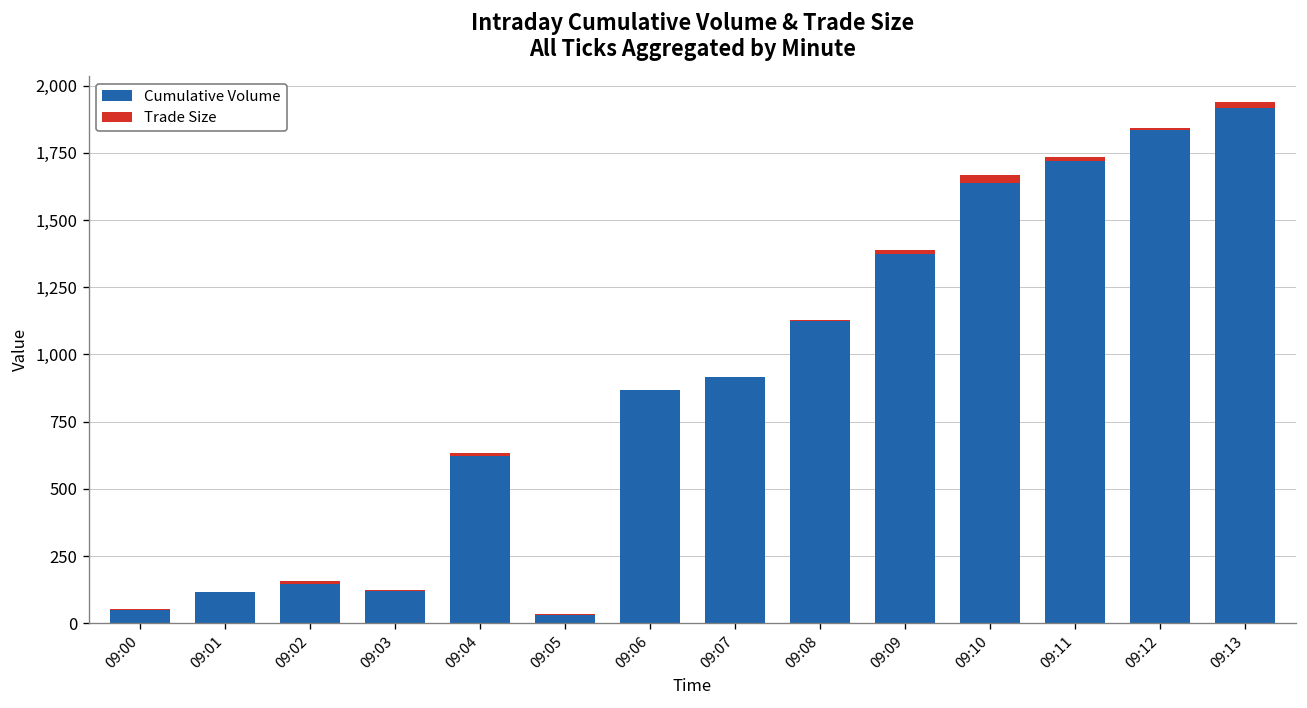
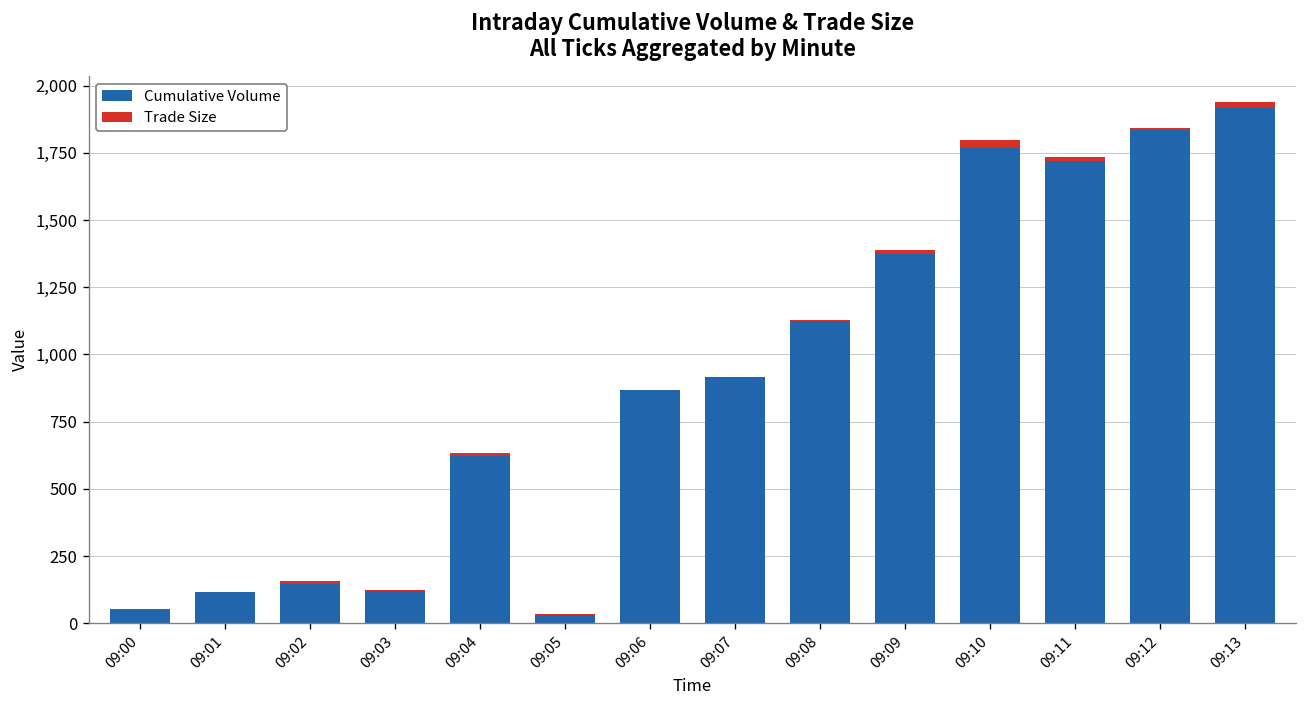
Cumulative Volume, 09:10: 1,640 -> 1,770
